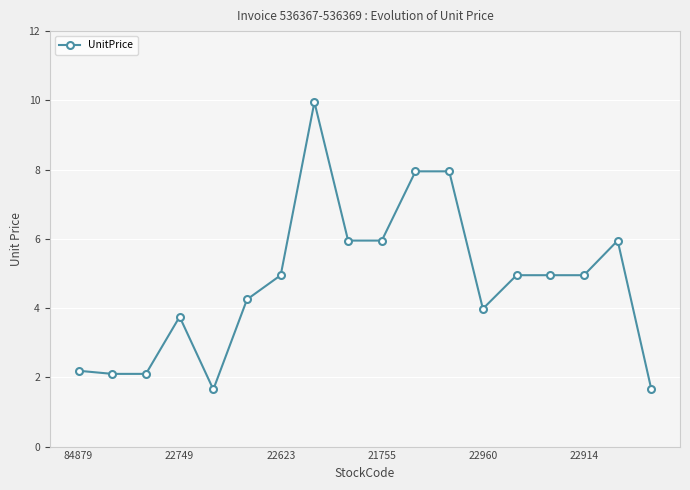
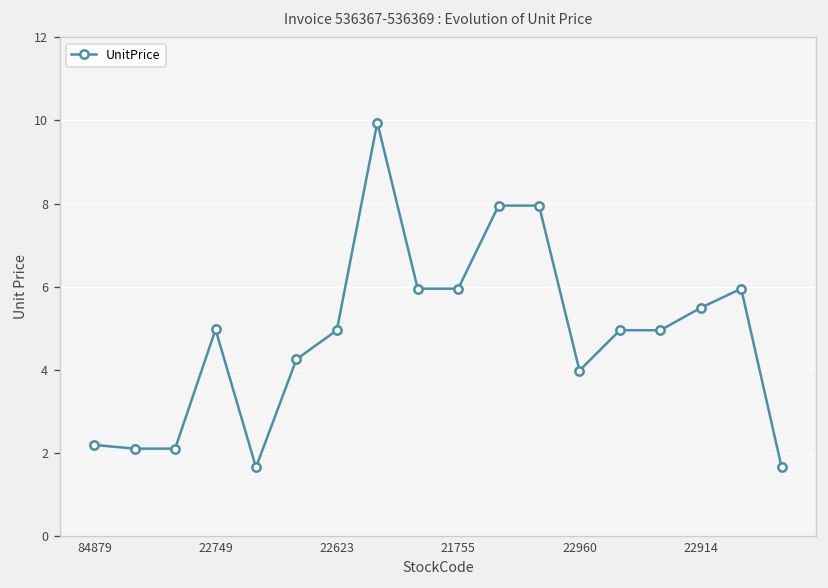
22749: 3.8 -> 5.0
22914: 5.0 -> 5.5
